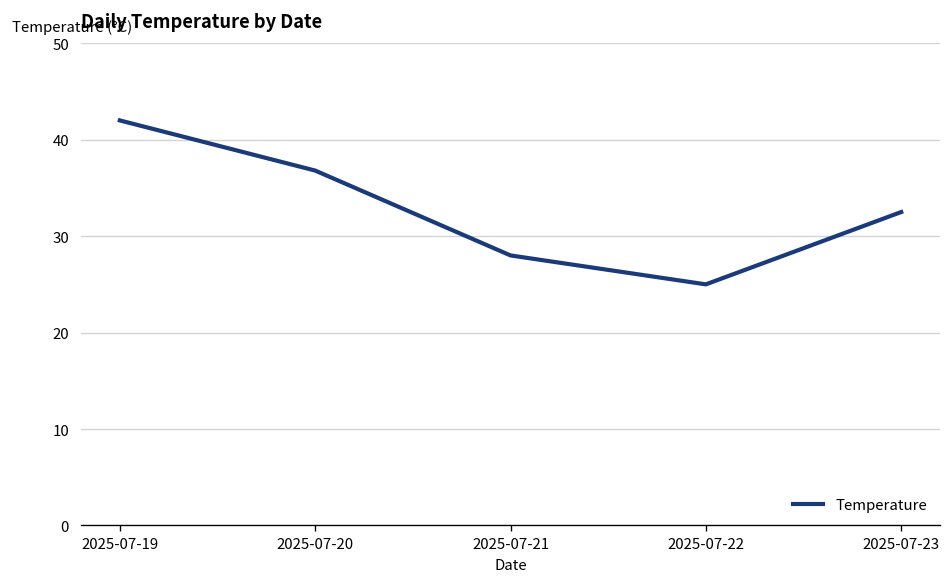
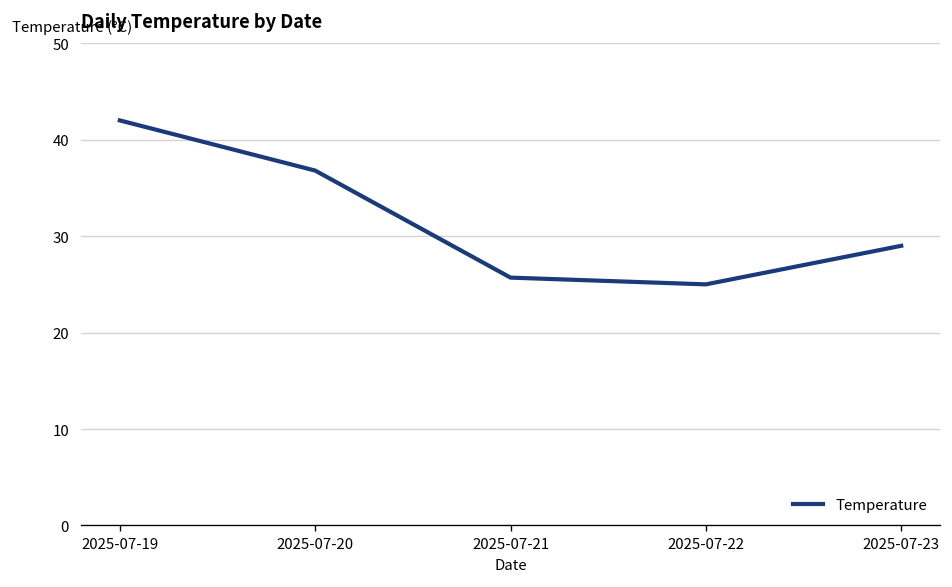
2025-07-21: 28 -> 26
2025-07-23: 33 -> 29
